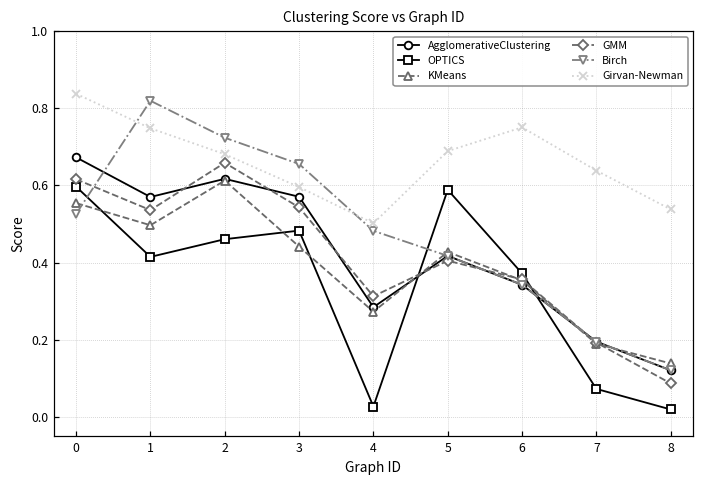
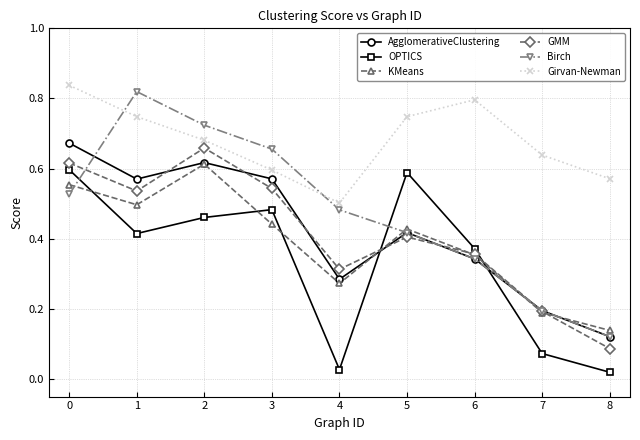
Girvan-Newman, 5: 0.69 -> 0.75
Girvan-Newman, 6: 0.75 -> 0.80
Girvan-Newman, 8: 0.54 -> 0.57
